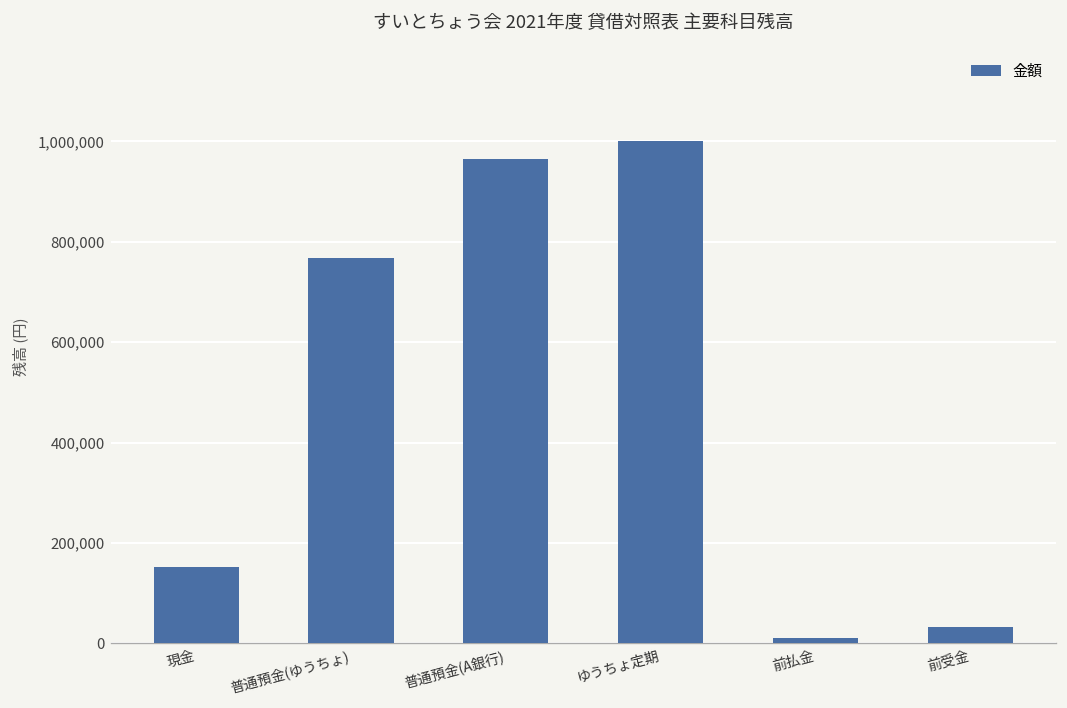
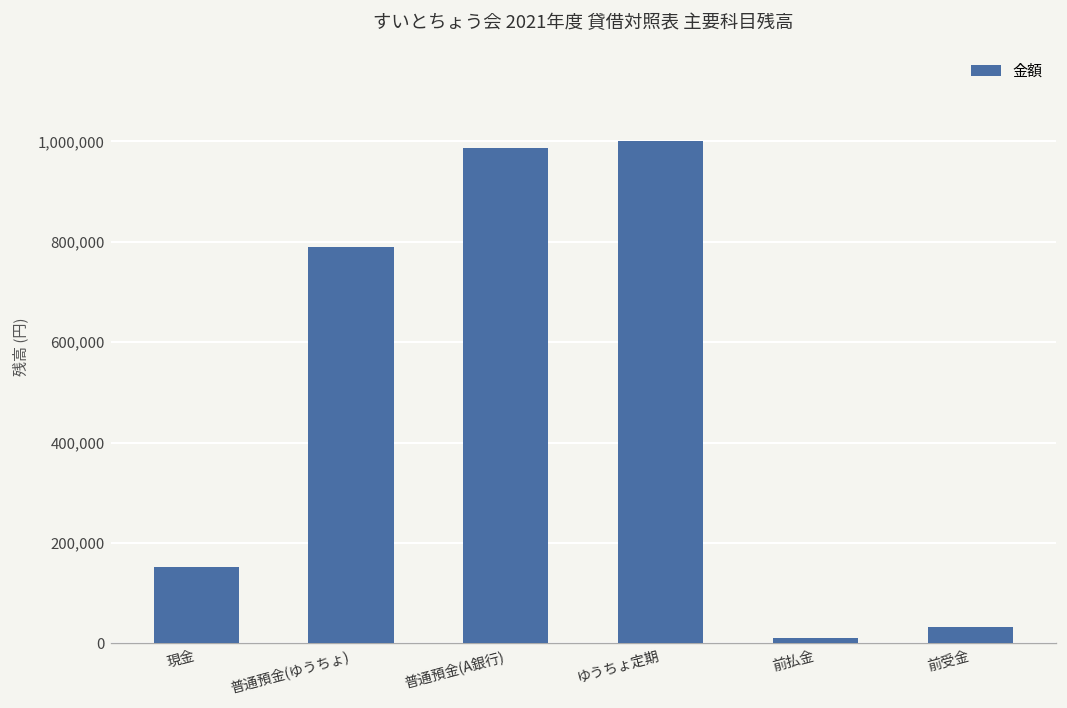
普通預金(ゆうちょ): 770,000 -> 790,000
普通預金(A銀行): 970,000 -> 990,000
